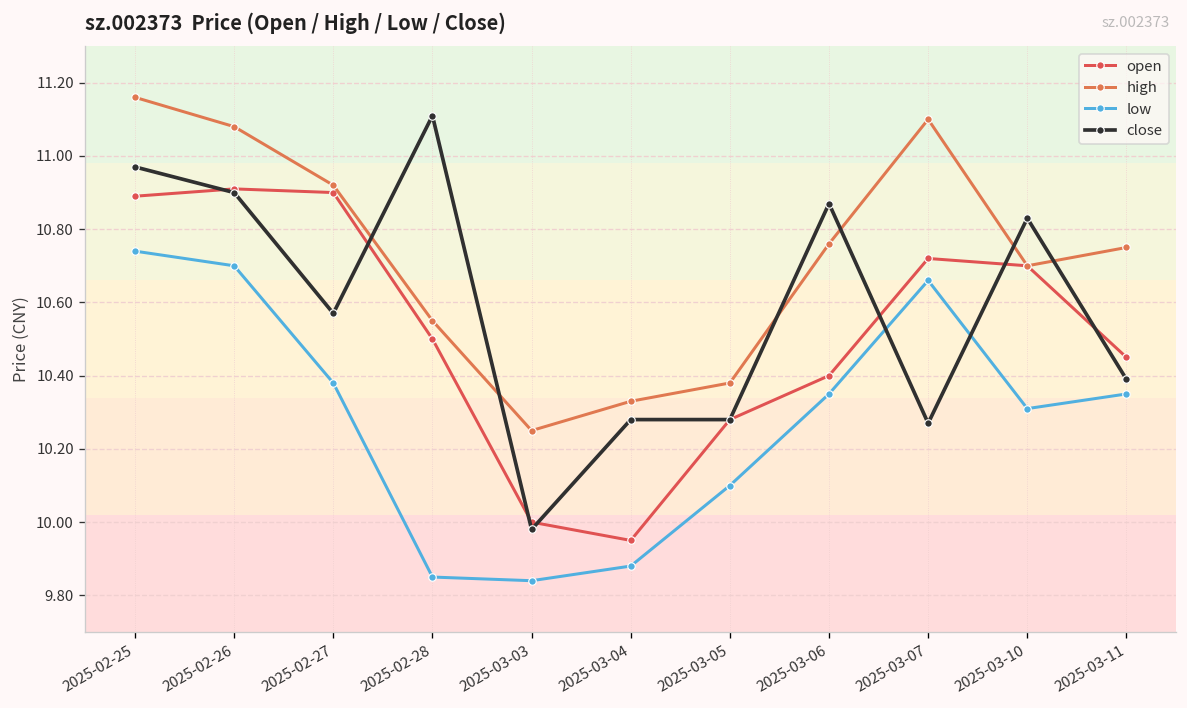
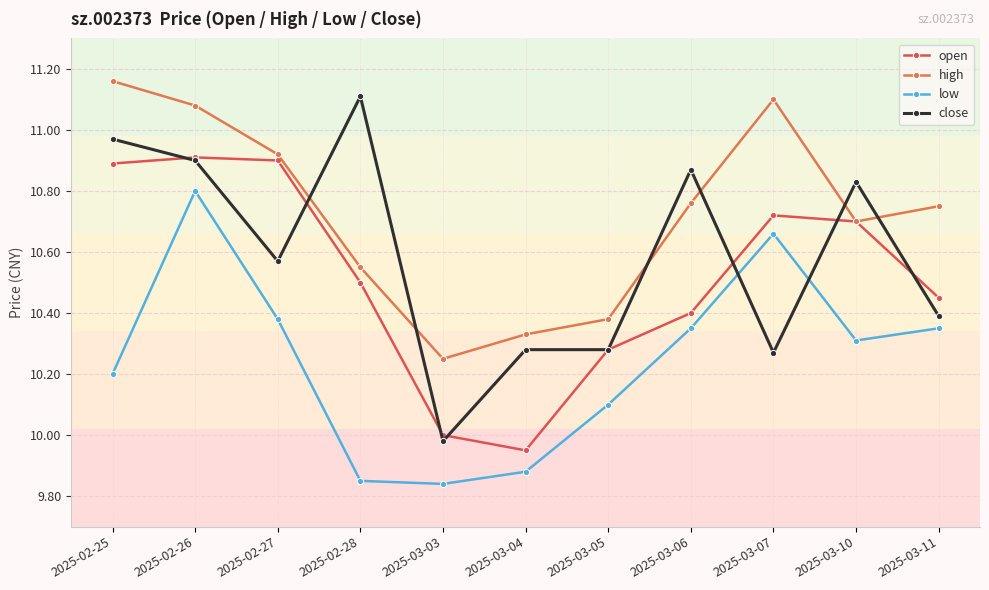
low, 2025-02-25: 10.74 -> 10.20
low, 2025-02-26: 10.7 -> 10.8
